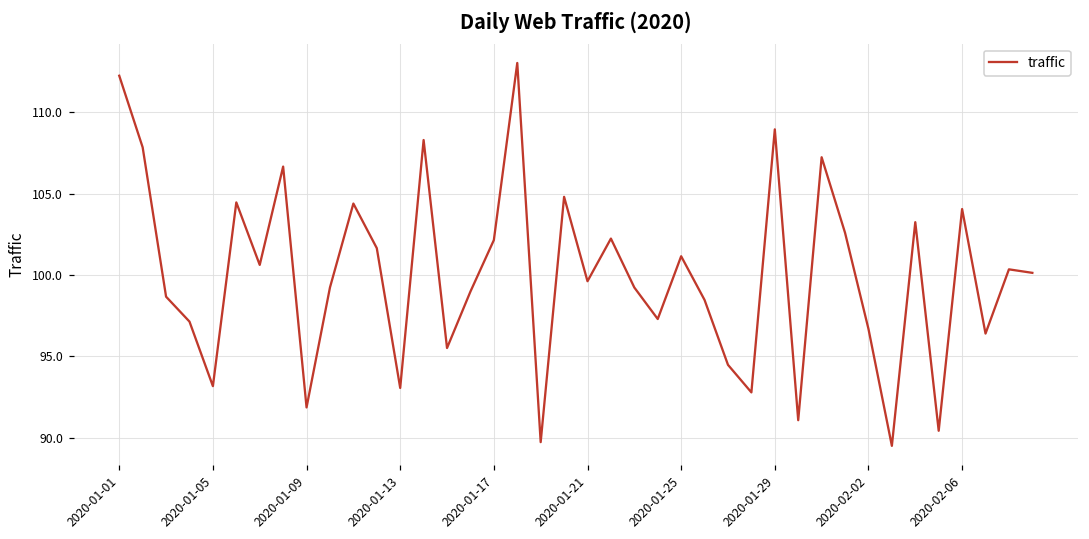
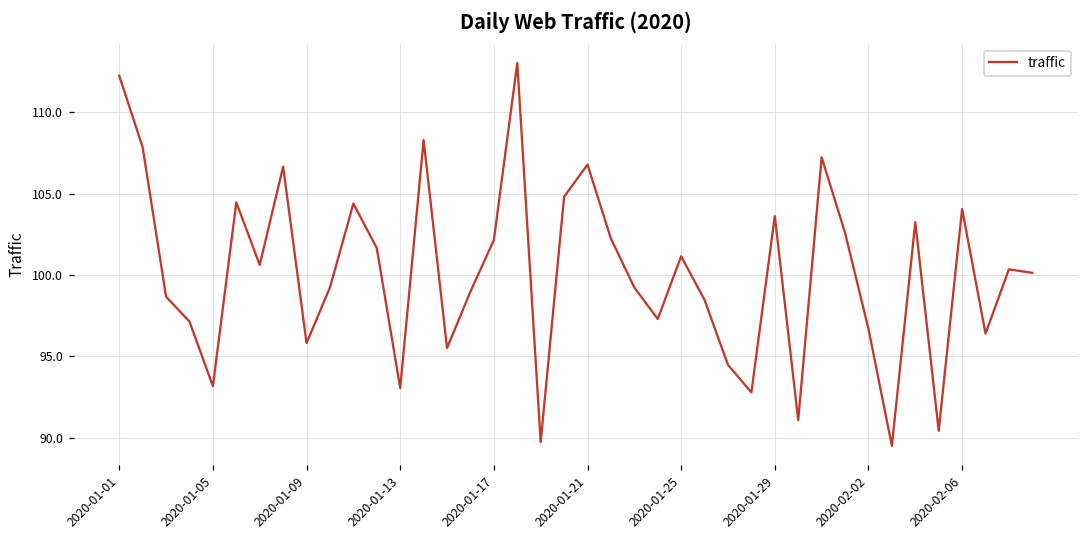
2020-01-09: 91.9 -> 95.8
2020-01-21: 99.6 -> 106.8
2020-01-29: 108.9 -> 103.6
